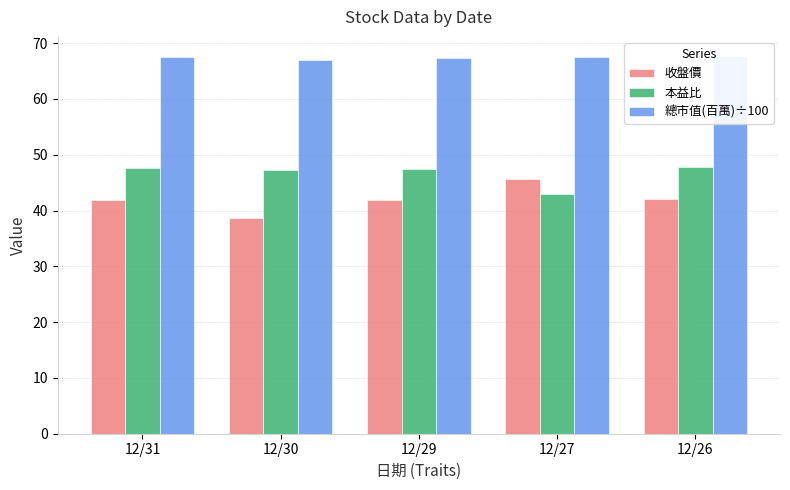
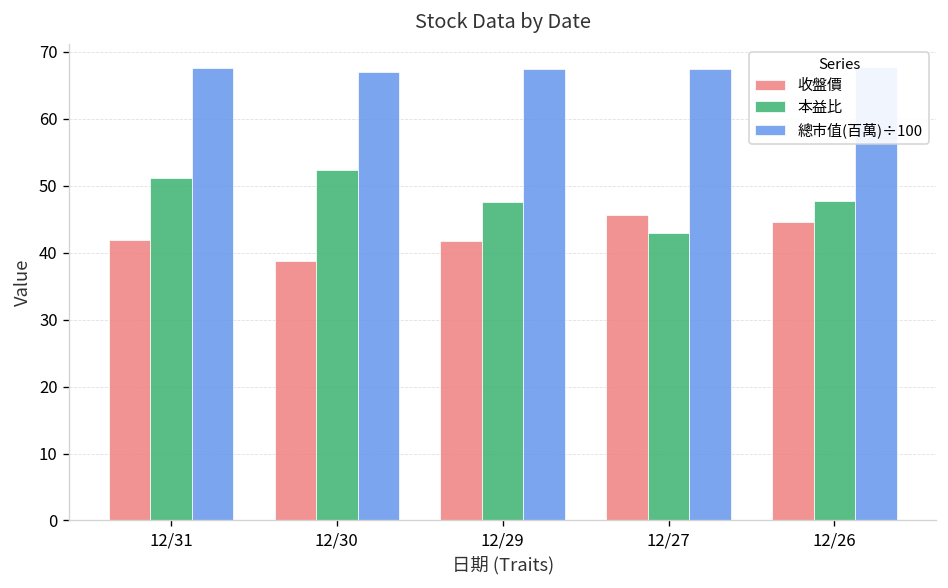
本益比, 12/31: 48 -> 51
本益比, 12/30: 47 -> 52
收盤價, 12/26: 42 -> 45
